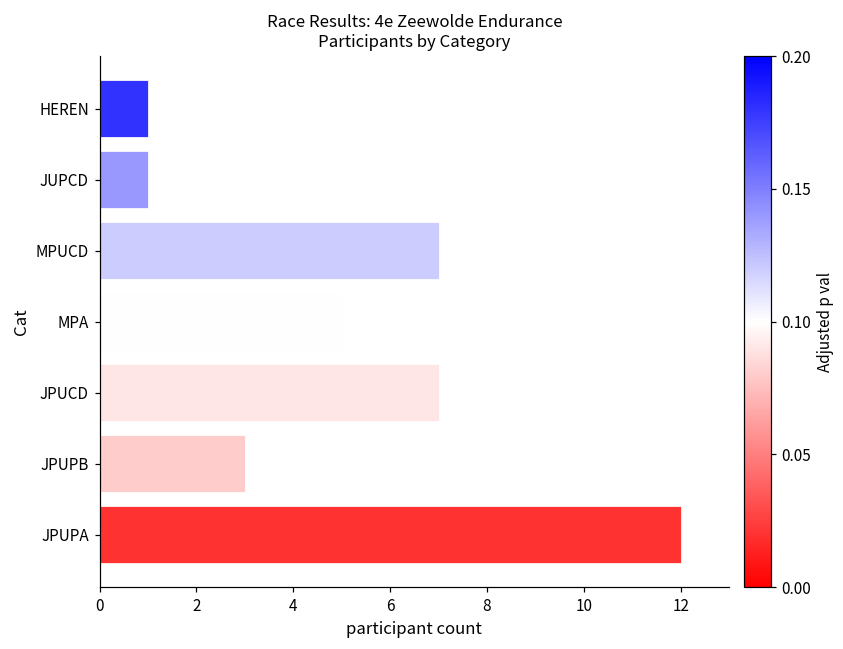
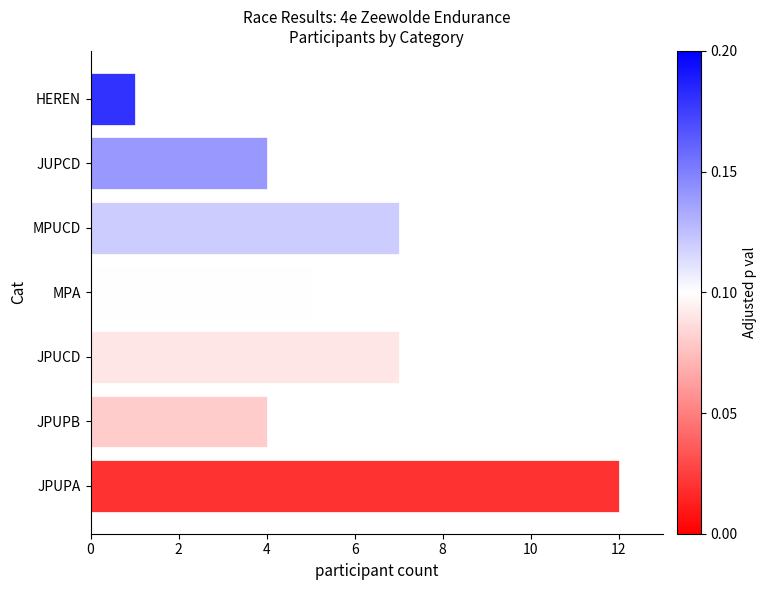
JUPCD: 1 -> 4
JPUPB: 3 -> 4
